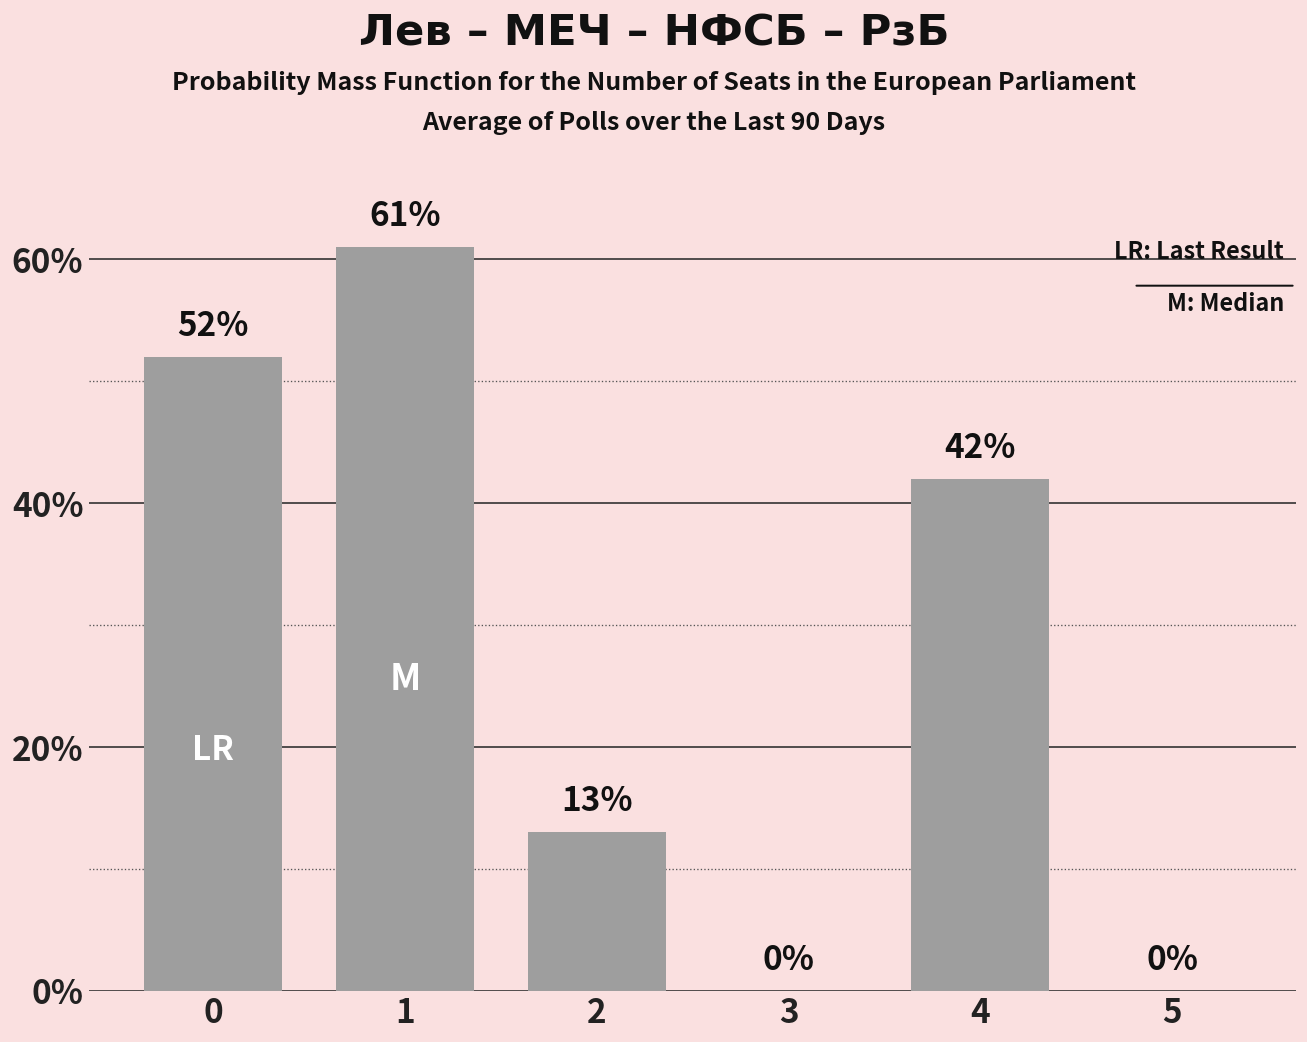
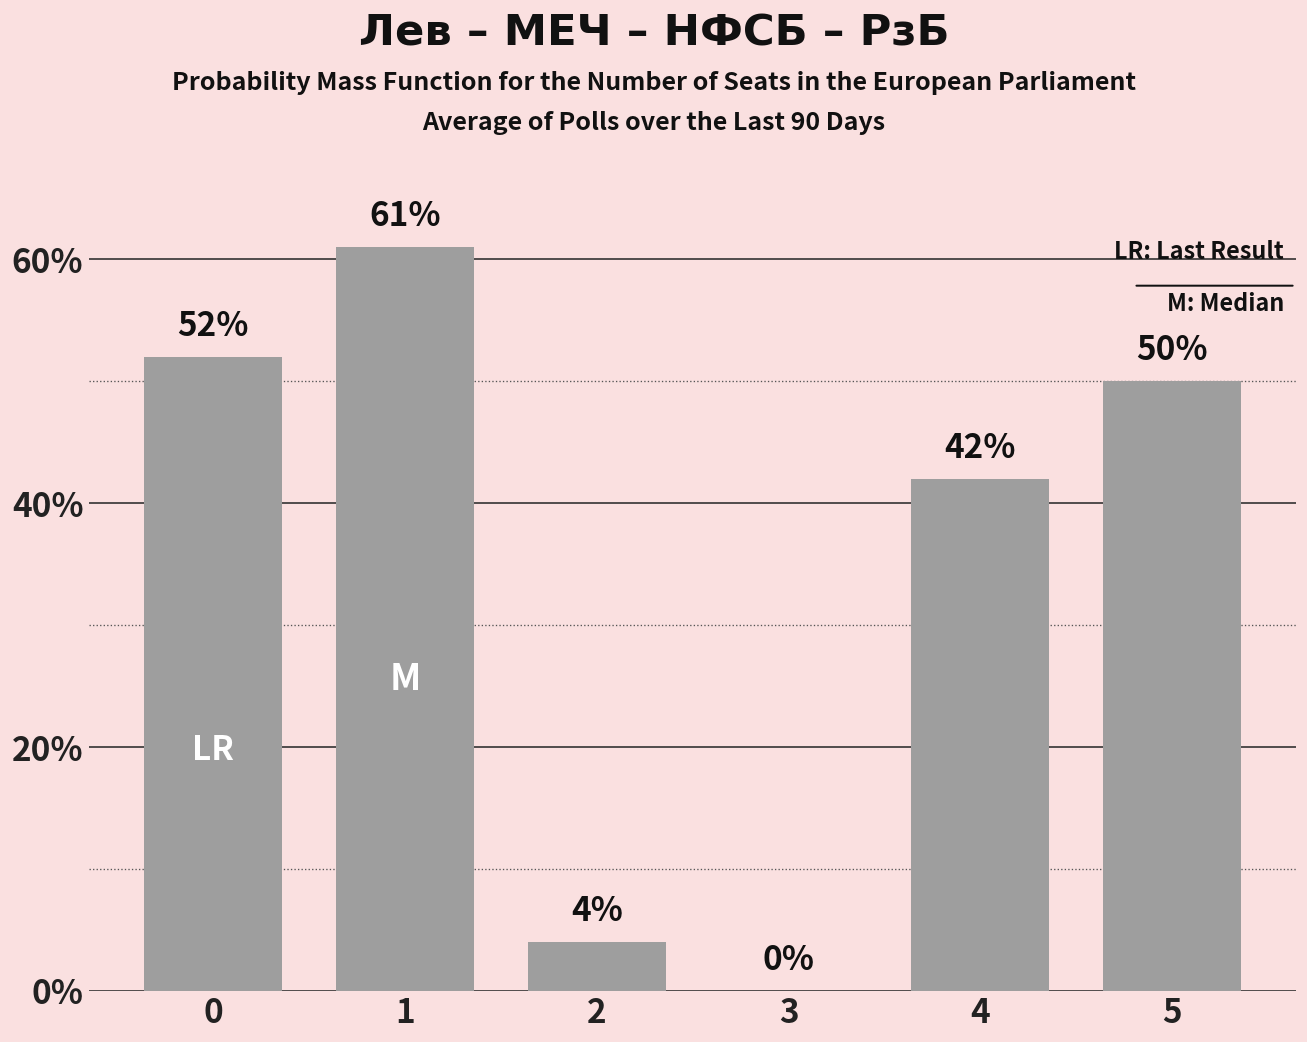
2: 13% -> 4%
5: 0% -> 50%
